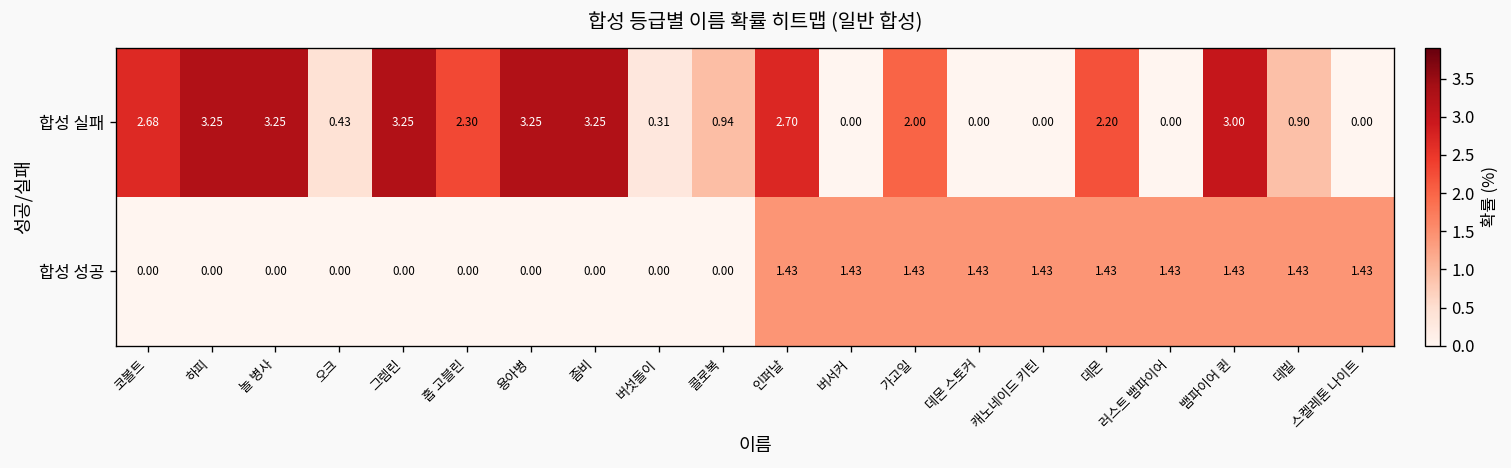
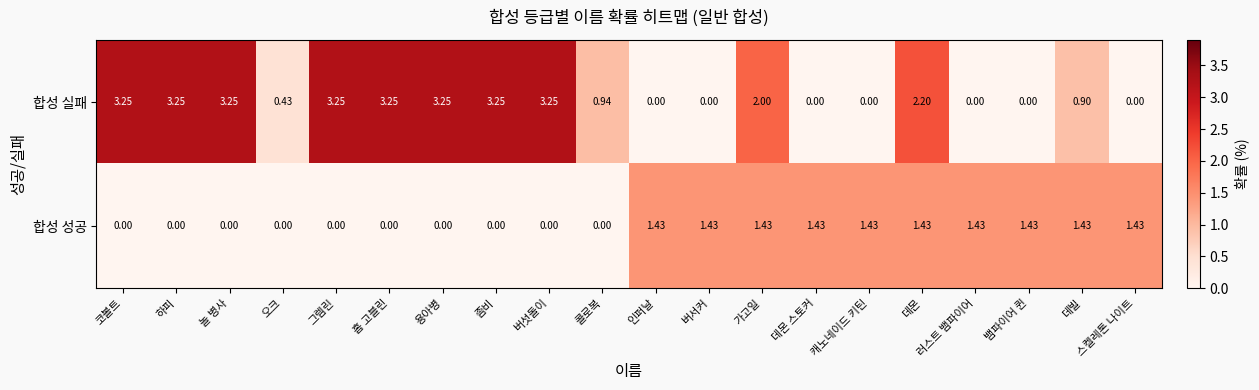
합성 실패, 코볼트: 2.68 -> 3.25
합성 실패, 홉 고블린: 2.30 -> 3.25
합성 실패, 버섯돌이: 0.31 -> 3.25
합성 실패, 인퍼날: 2.70 -> 0.00
합성 실패, 뱀파이어 퀸: 3.00 -> 0.00
